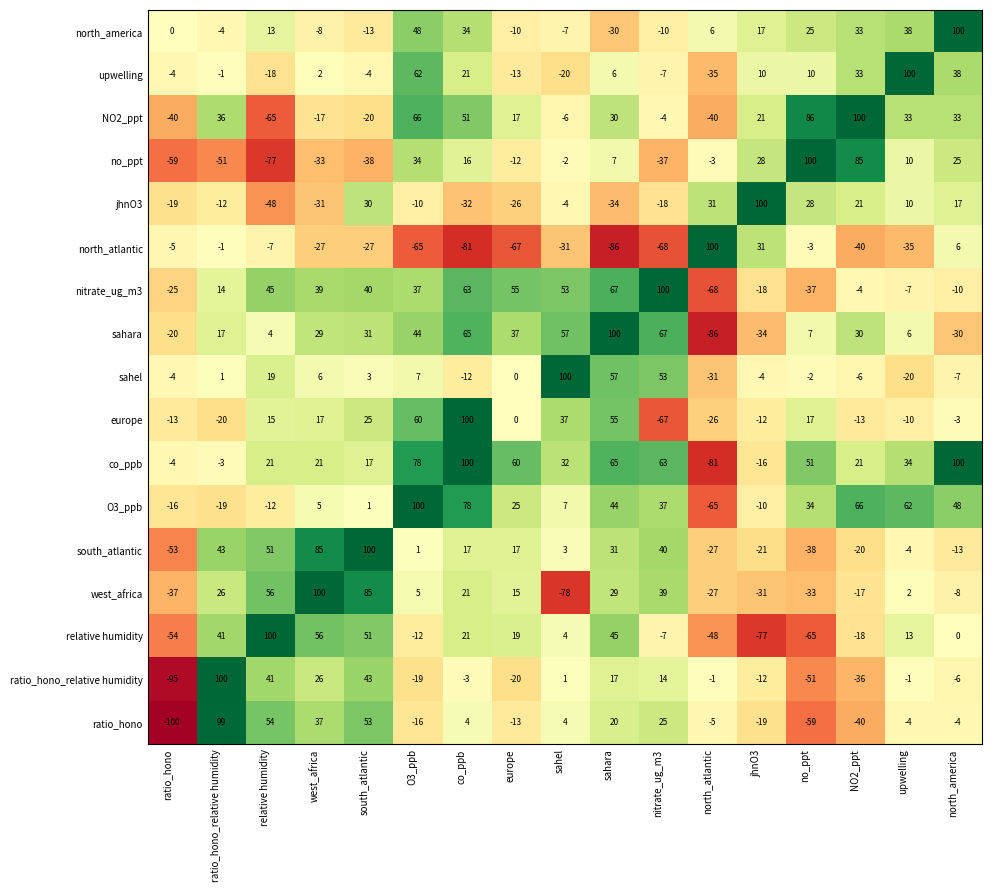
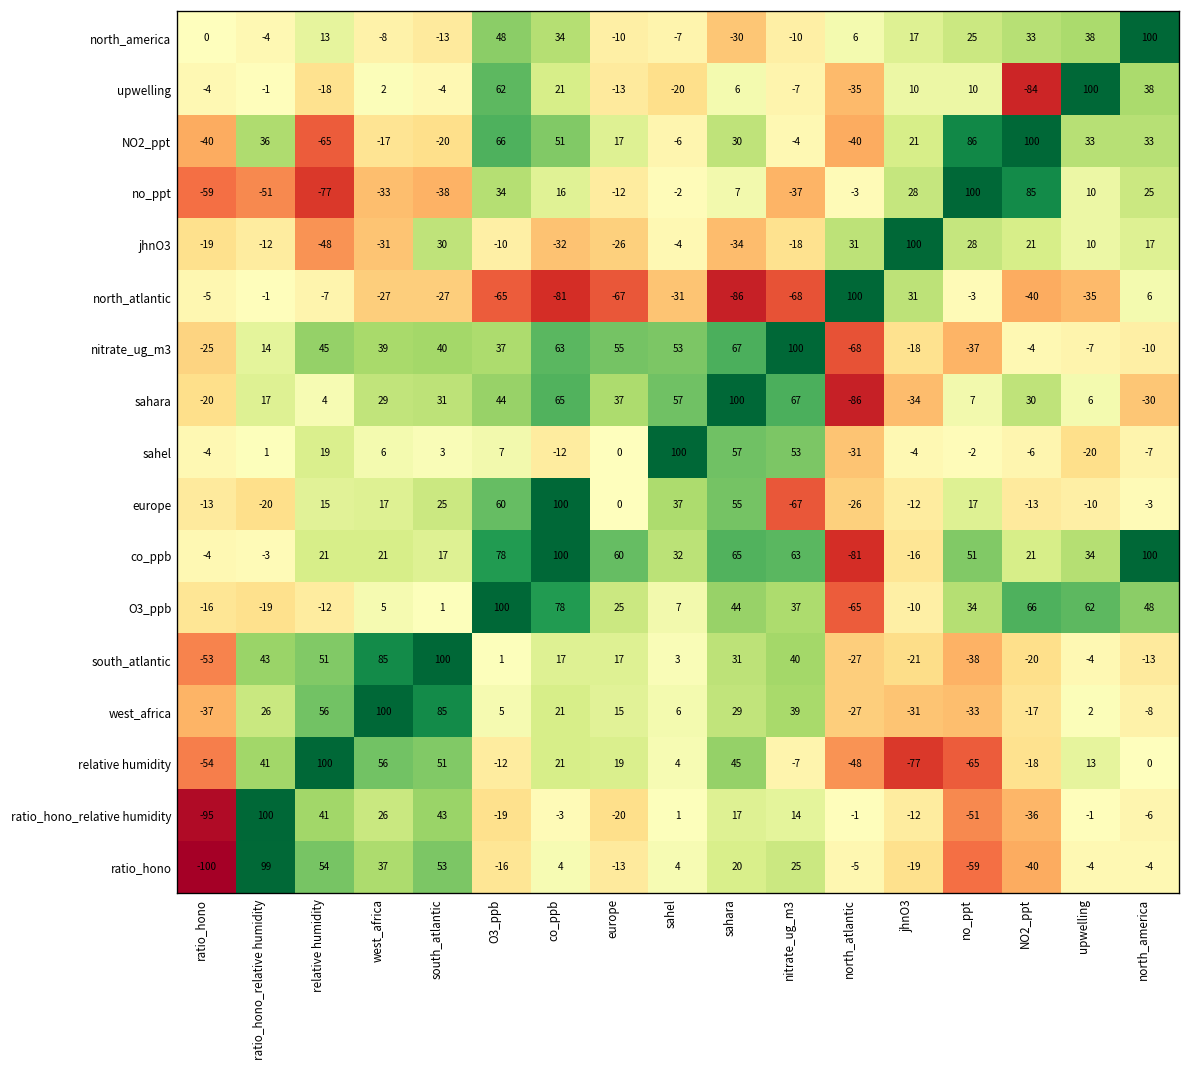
upwelling, NO2_ppt: 33 -> -84
west_africa, sahel: -78 -> 6
